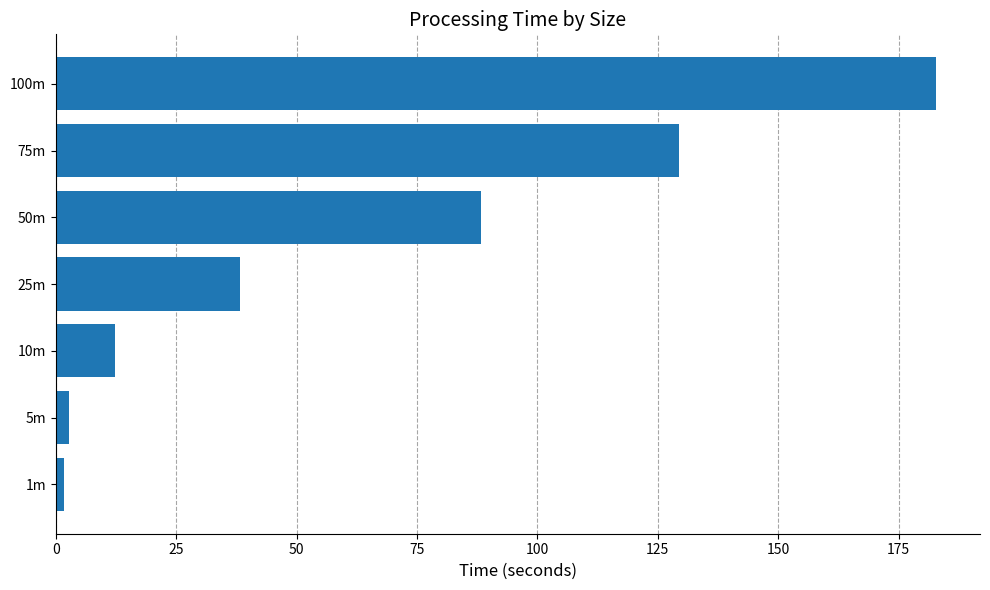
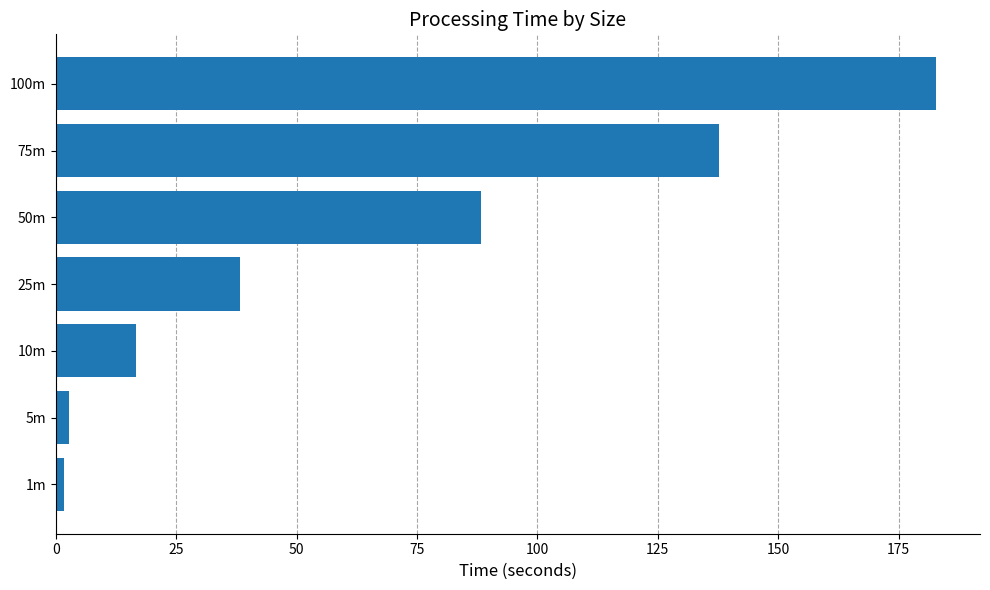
75m: 129 -> 138
10m: 12 -> 17
